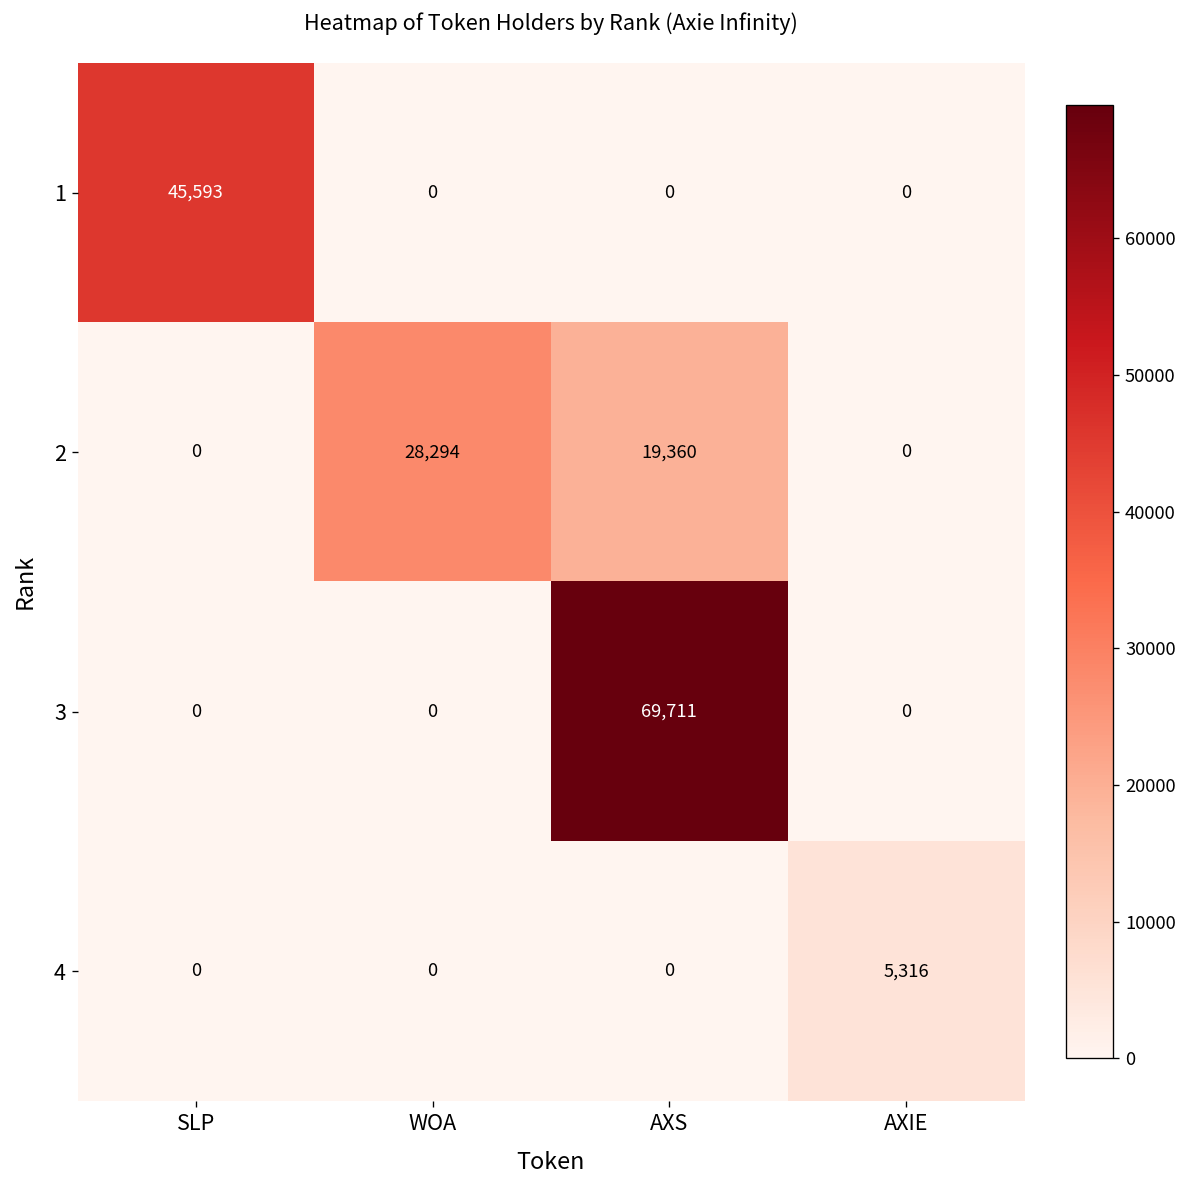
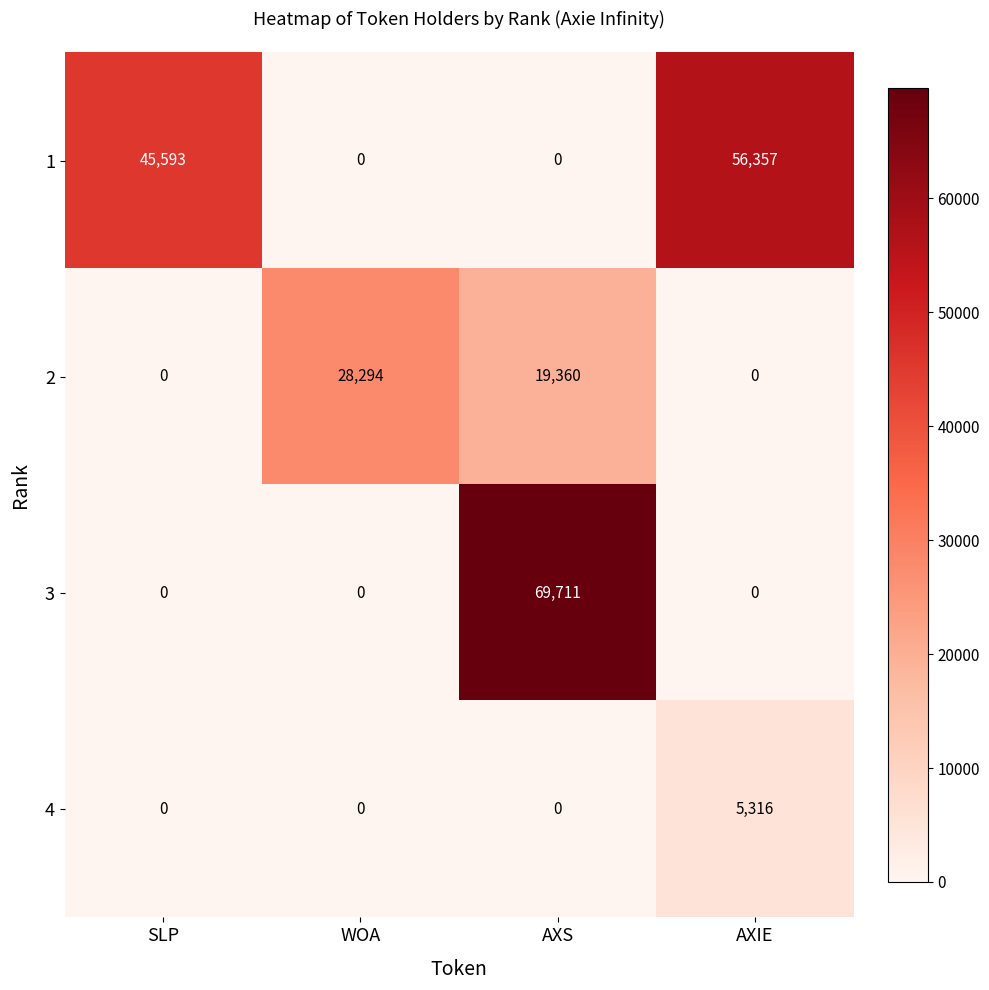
1, AXIE: 0 -> 56,357
